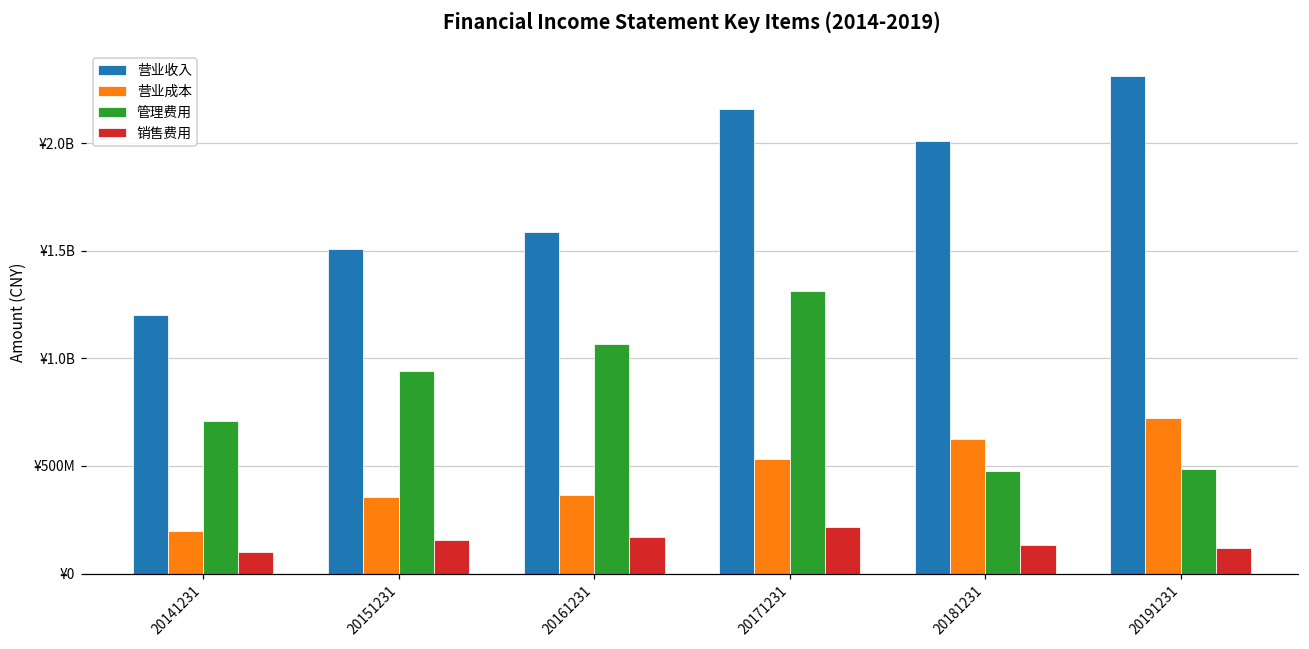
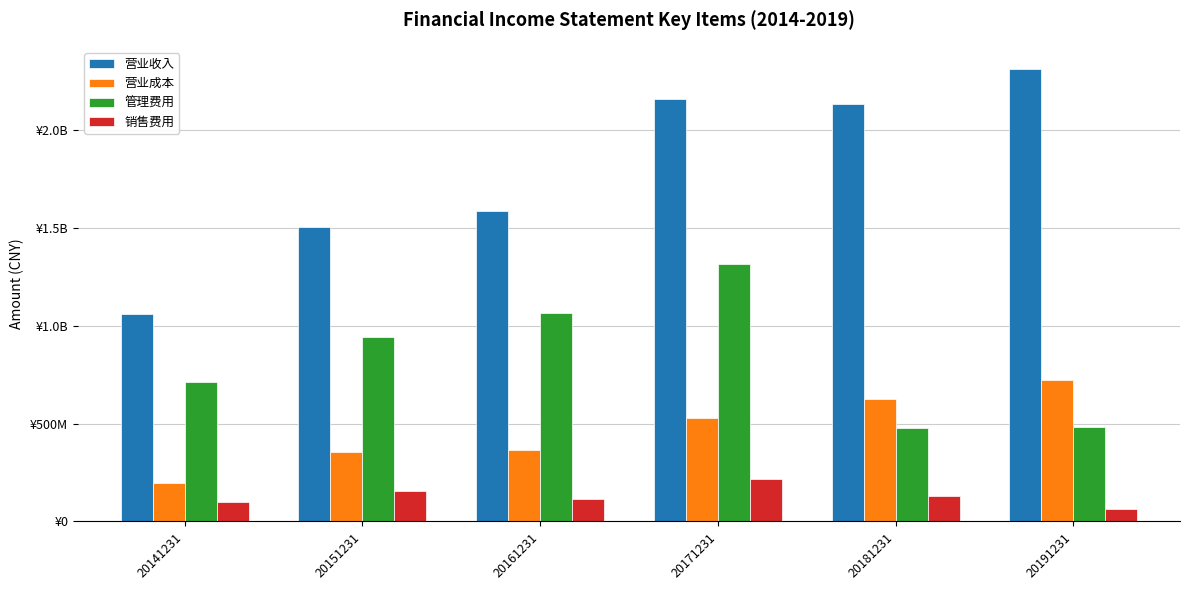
营业收入, 20141231: ¥1200000000 -> ¥1060000000
销售费用, 20161231: ¥170000000 -> ¥110000000
营业收入, 20181231: ¥2010000000 -> ¥2130000000
销售费用, 20191231: ¥120000000 -> ¥60000000
